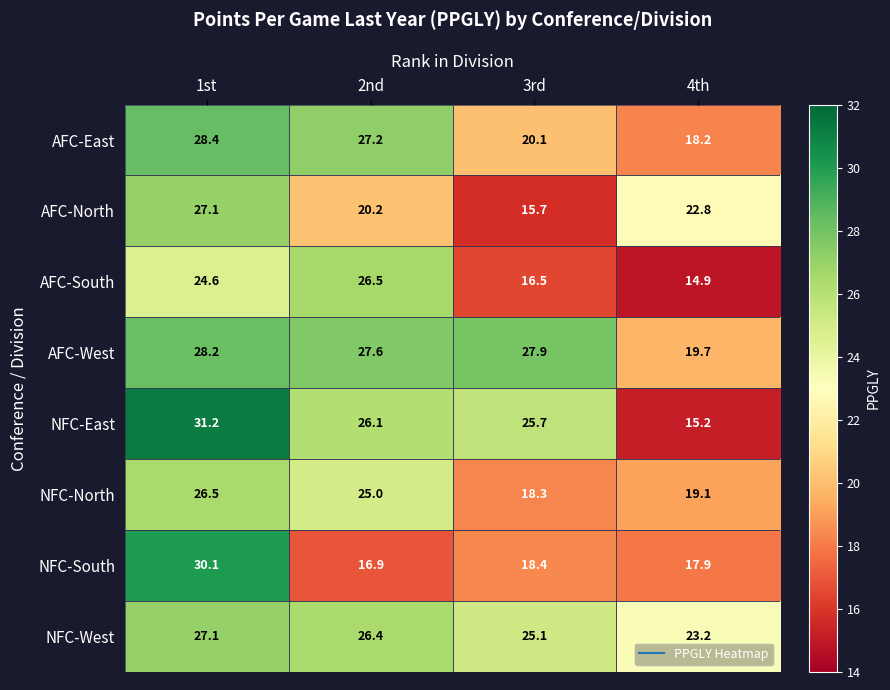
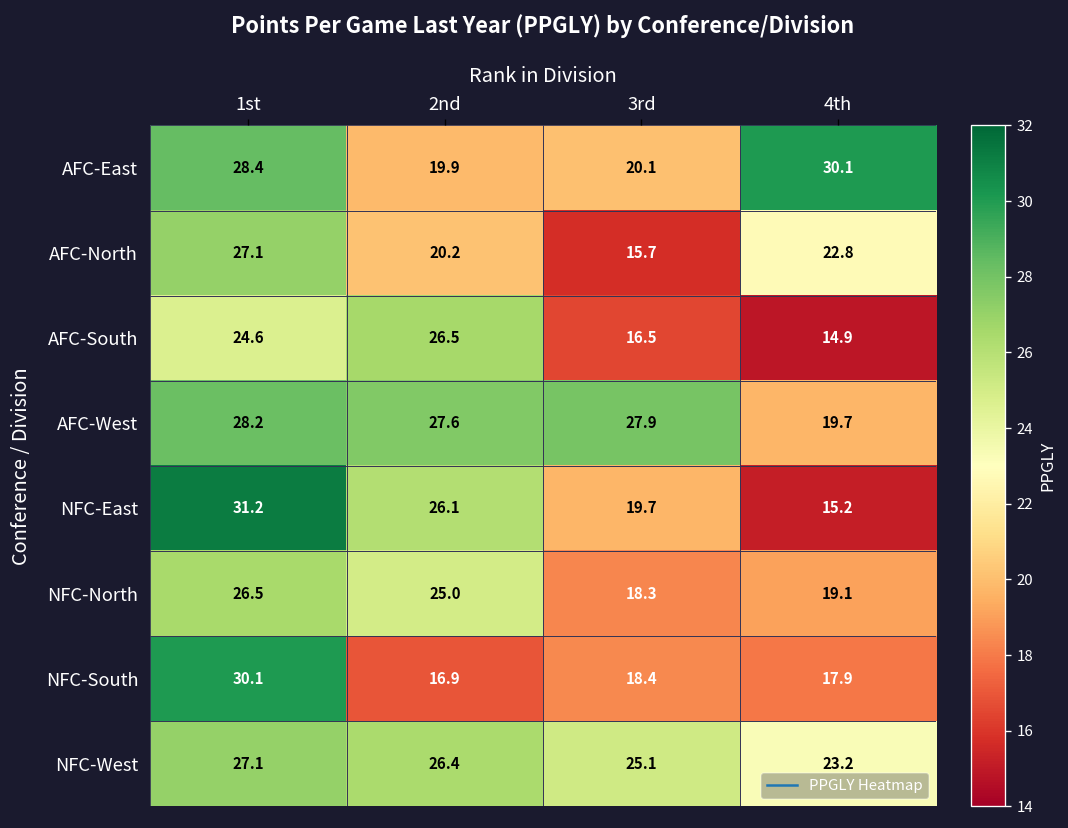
AFC-East, 2nd: 27.2 -> 19.9
AFC-East, 4th: 18.2 -> 30.1
NFC-East, 3rd: 25.7 -> 19.7
